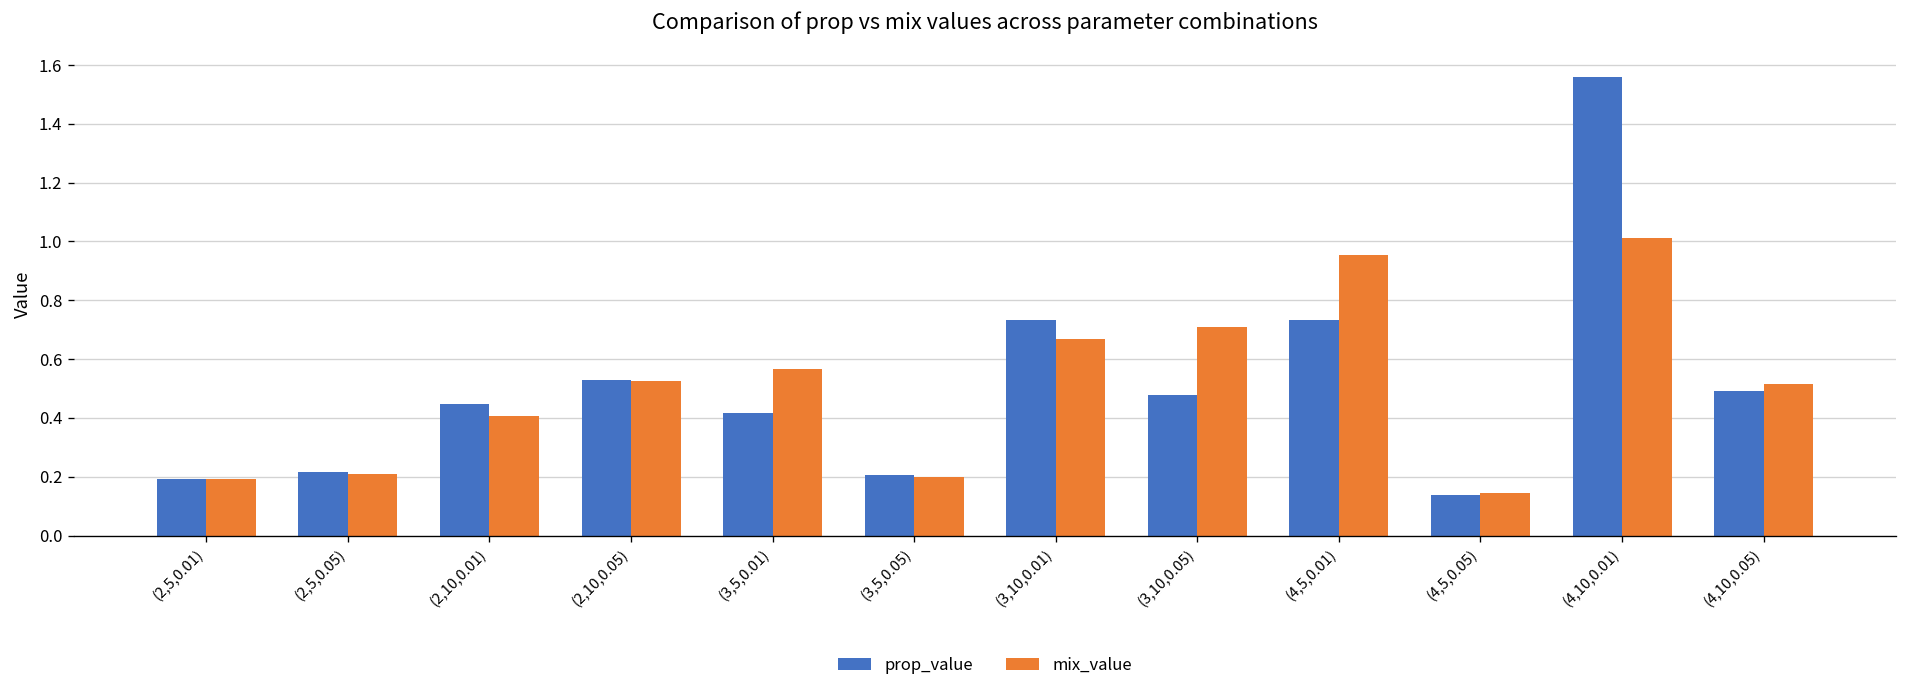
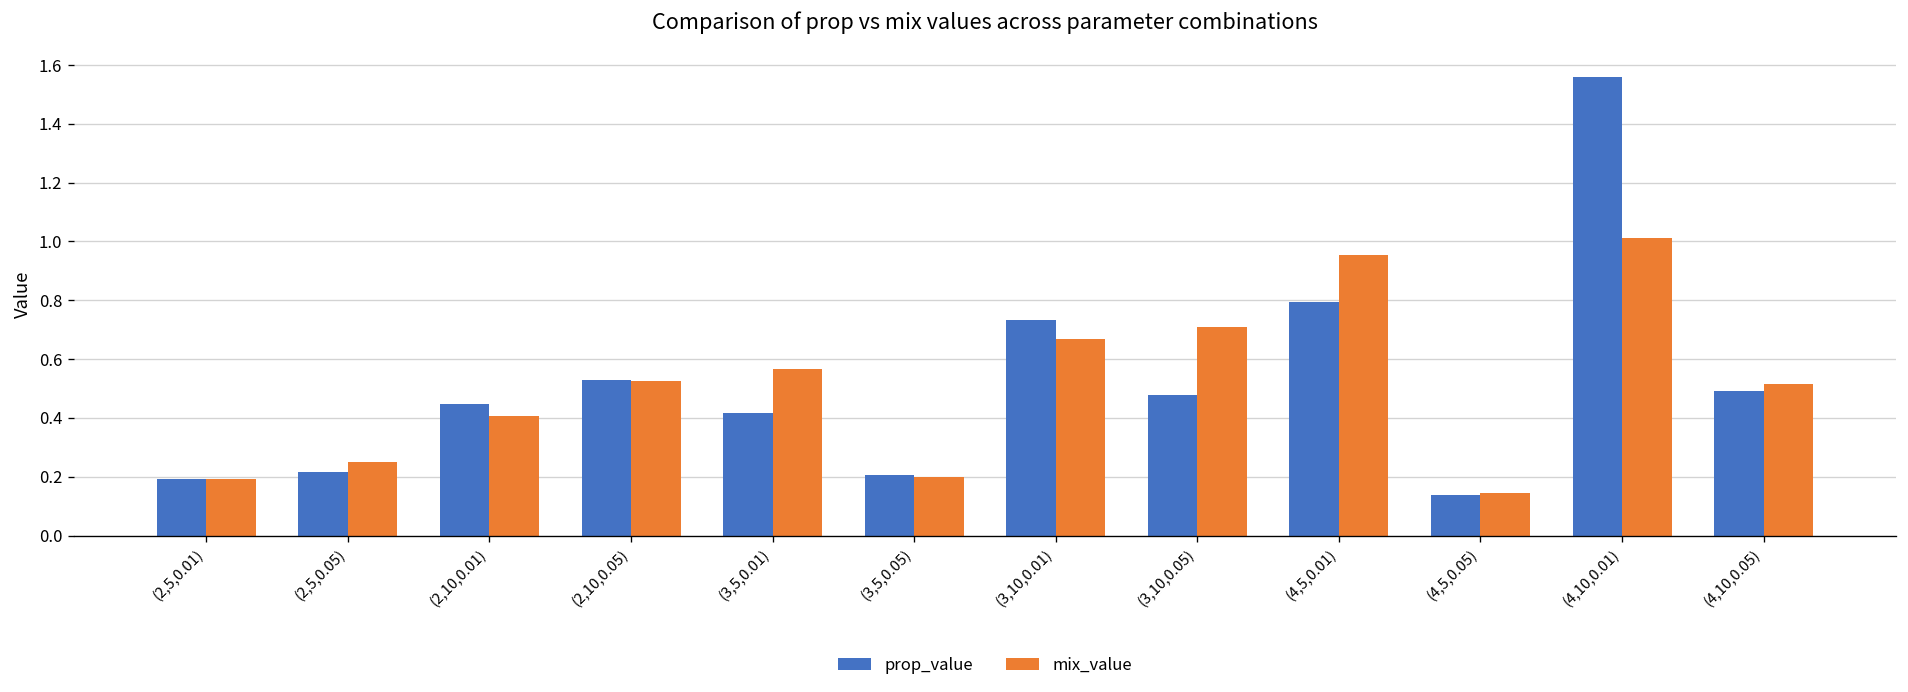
mix_value, (2,5,0.05): 0.21 -> 0.25
prop_value, (4,5,0.01): 0.73 -> 0.79
